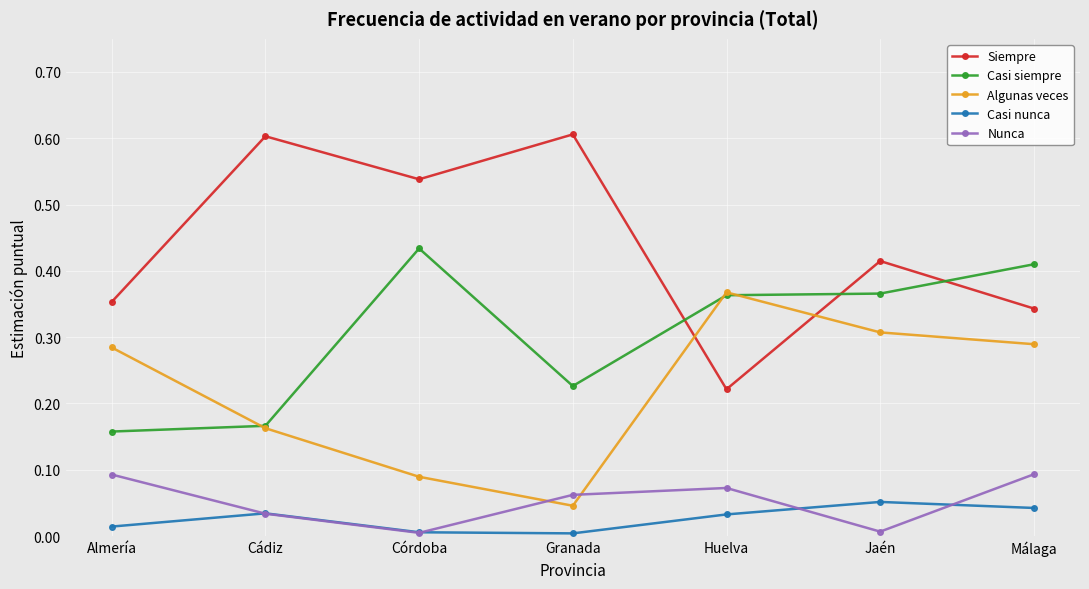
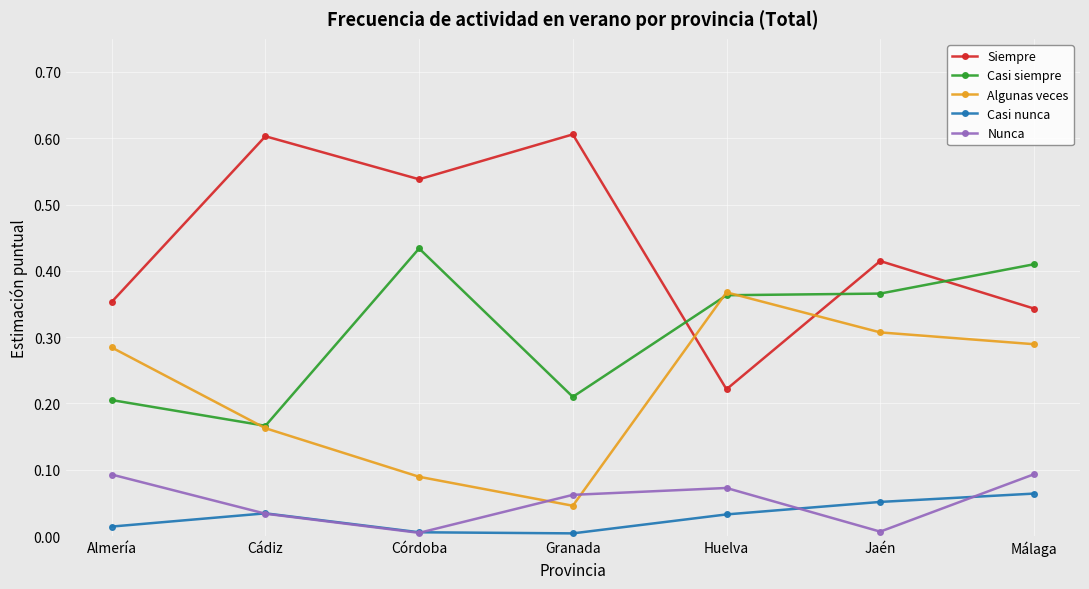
Casi siempre, Almería: 0.16 -> 0.21
Casi siempre, Granada: 0.23 -> 0.21
Casi nunca, Málaga: 0.04 -> 0.06
